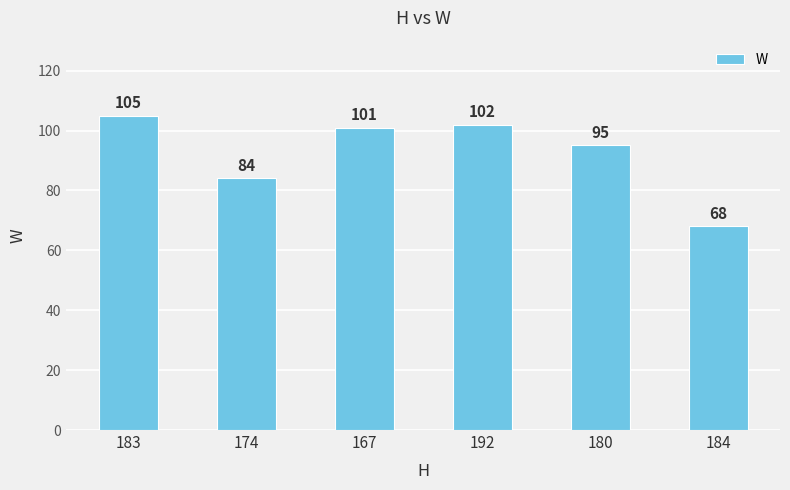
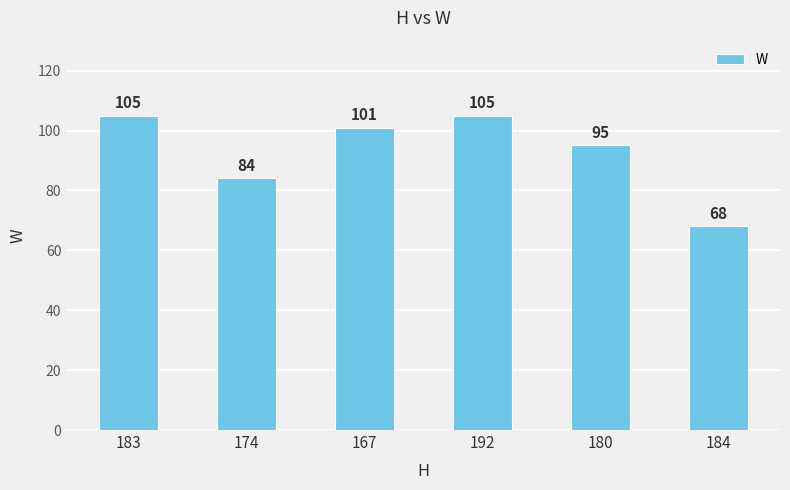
192: 102 -> 105
